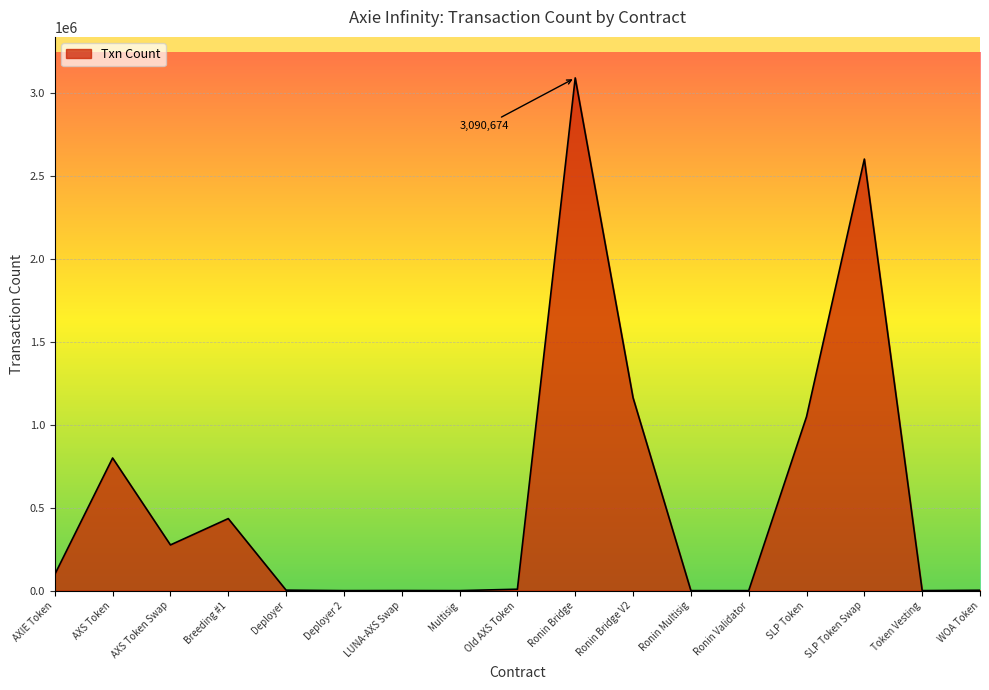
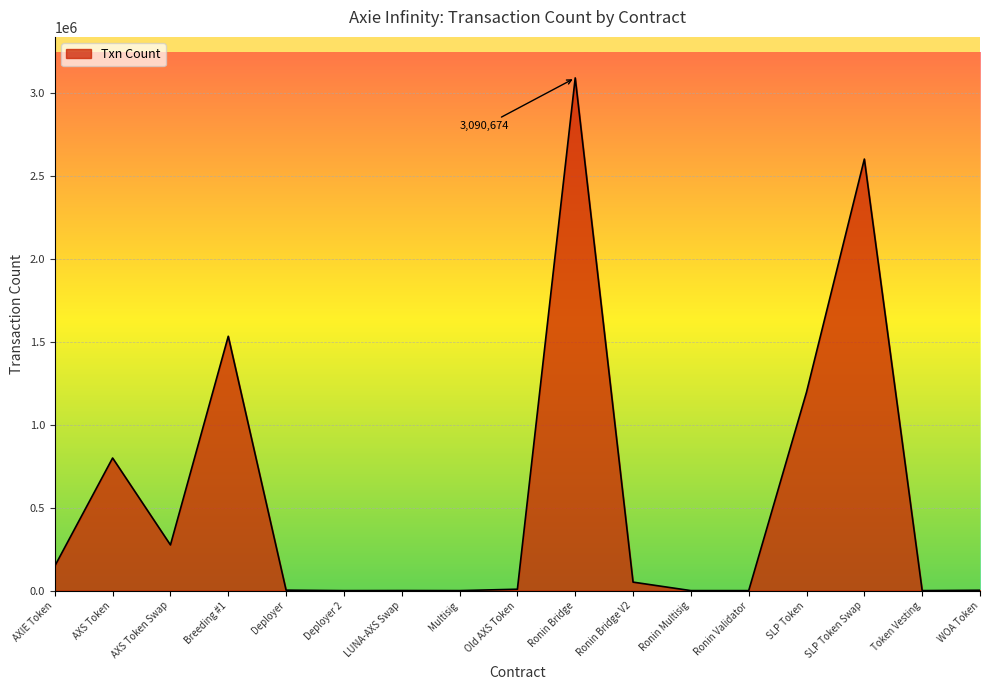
AXIE Token: 100000 -> 150000
Breeding #1: 430000 -> 1530000
Ronin Bridge V2: 1160000 -> 50000
SLP Token: 1050000 -> 1200000
